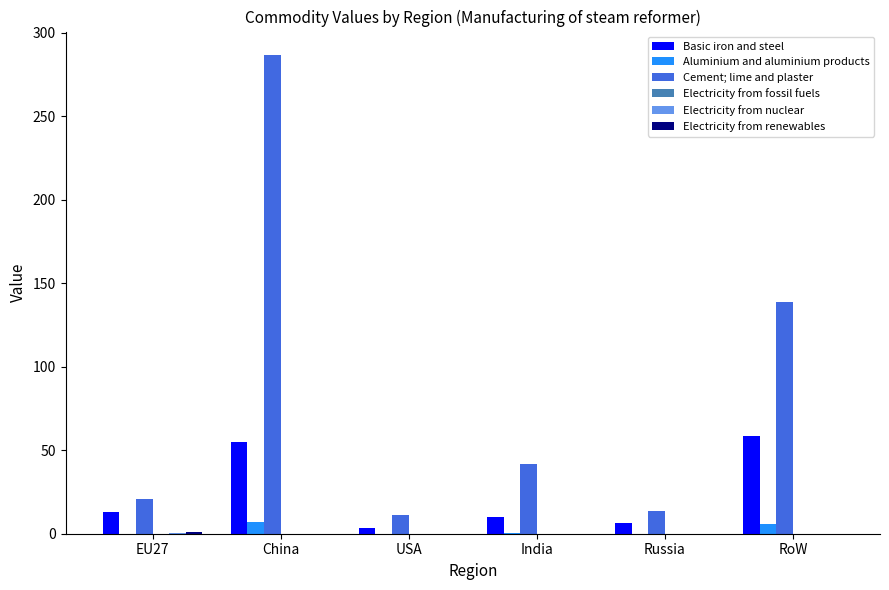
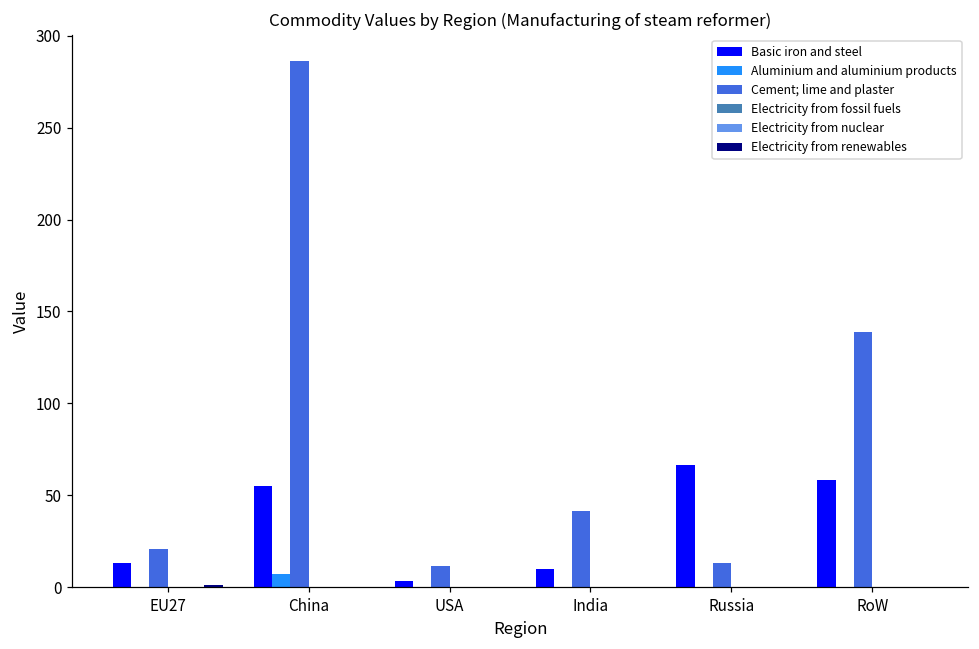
Basic iron and steel, Russia: 7 -> 67
Aluminium and aluminium products, RoW: 6 -> 0
